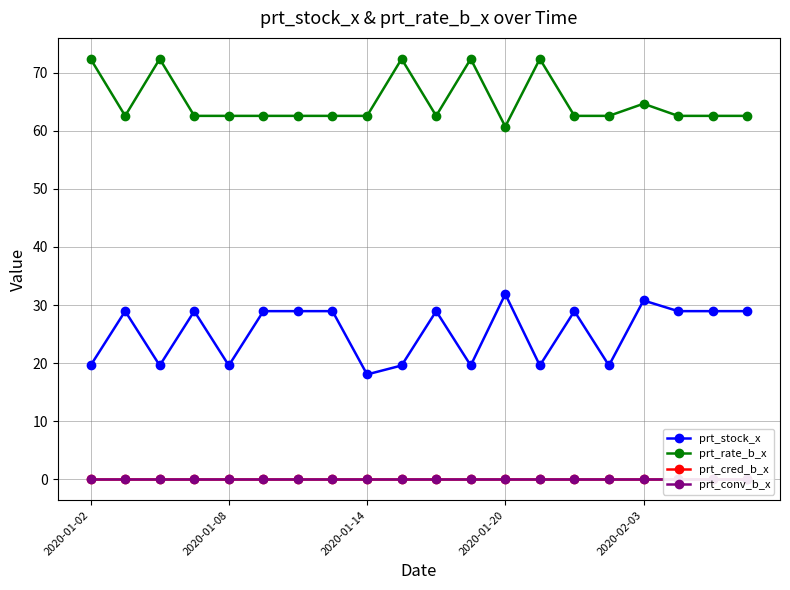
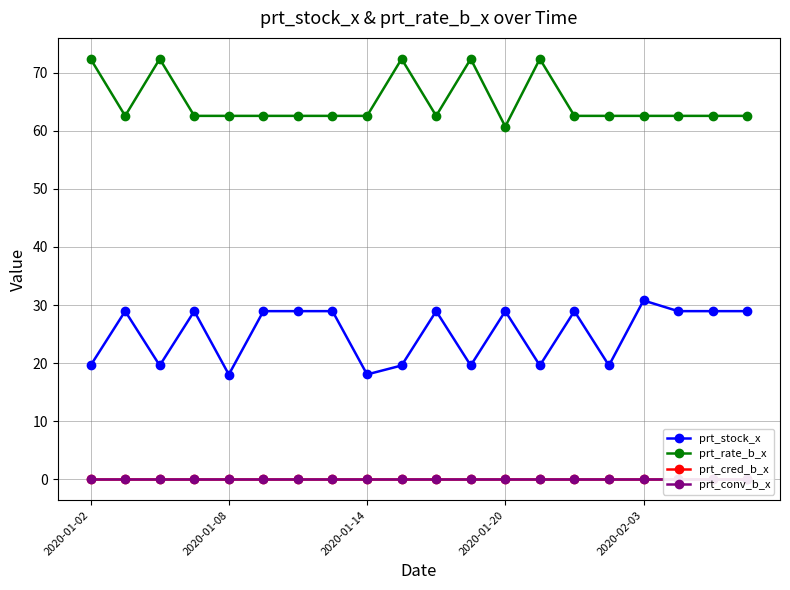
prt_stock_x, 2020-01-08: 20 -> 18
prt_stock_x, 2020-01-20: 32 -> 29
prt_rate_b_x, 2020-02-03: 65 -> 63
